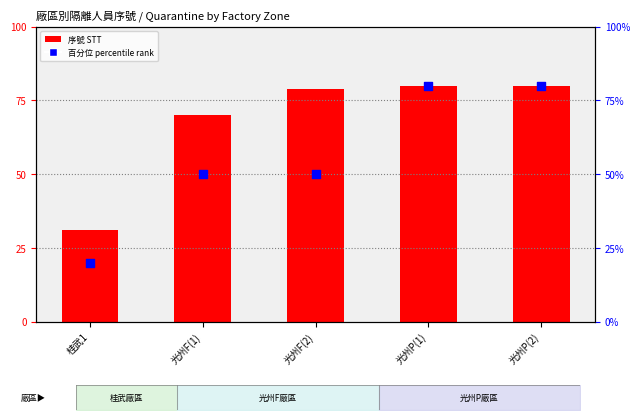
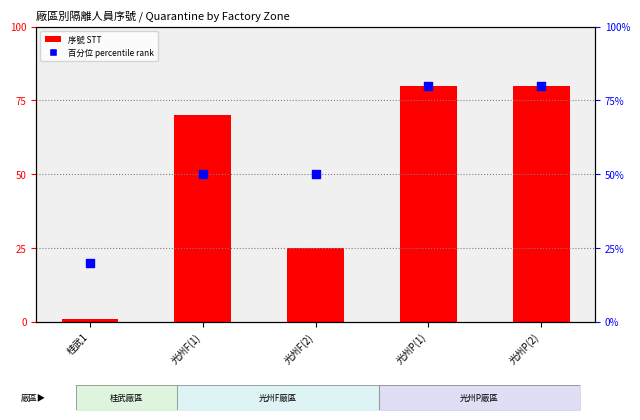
序號 STT, 桂武1: 31 -> 1
序號 STT, 光州F(2): 79 -> 25
